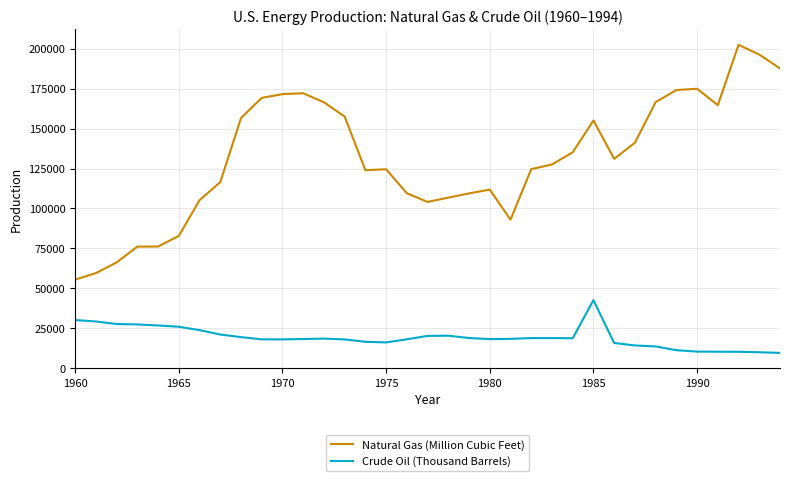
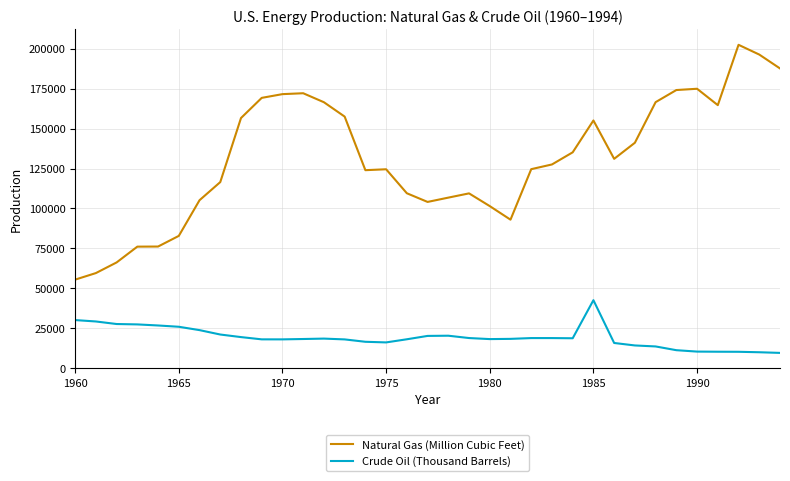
Natural Gas (Million Cubic Feet), 1980: 112000 -> 101000
